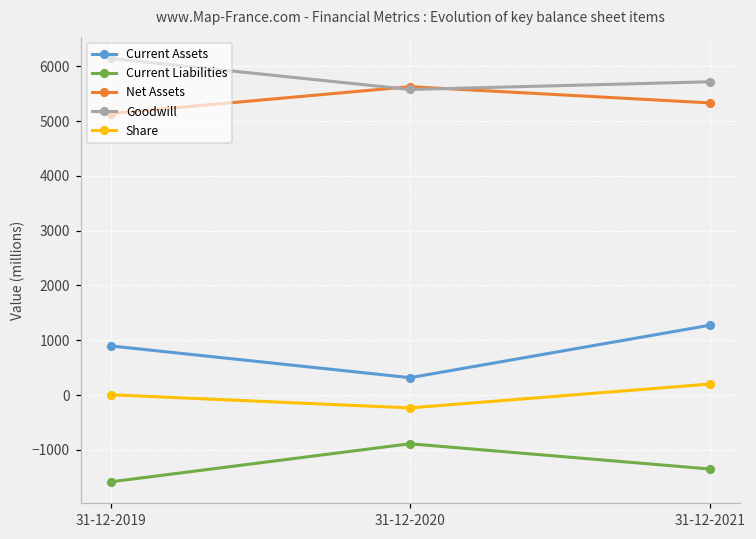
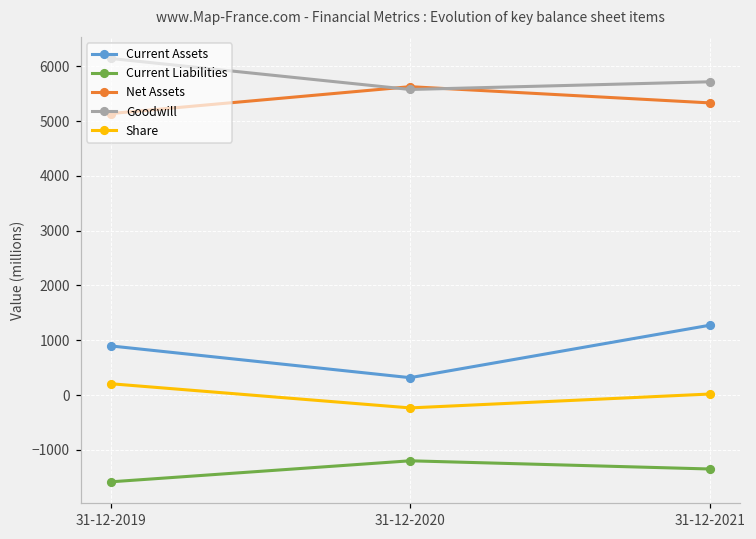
Share, 31-12-2019: 0 -> 200
Current Liabilities, 31-12-2020: -900 -> -1200
Share, 31-12-2021: 200 -> 0
